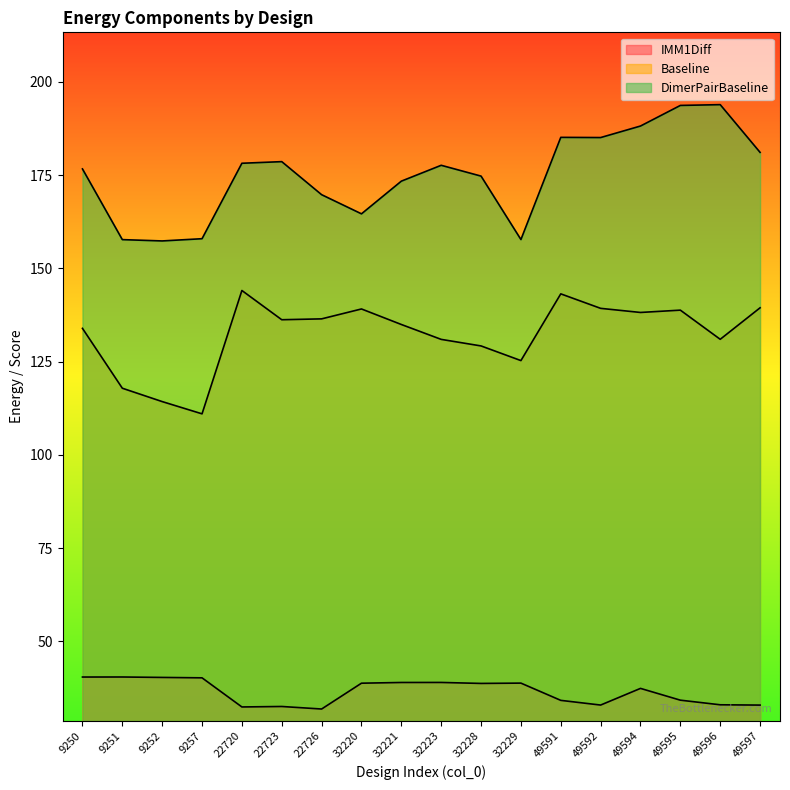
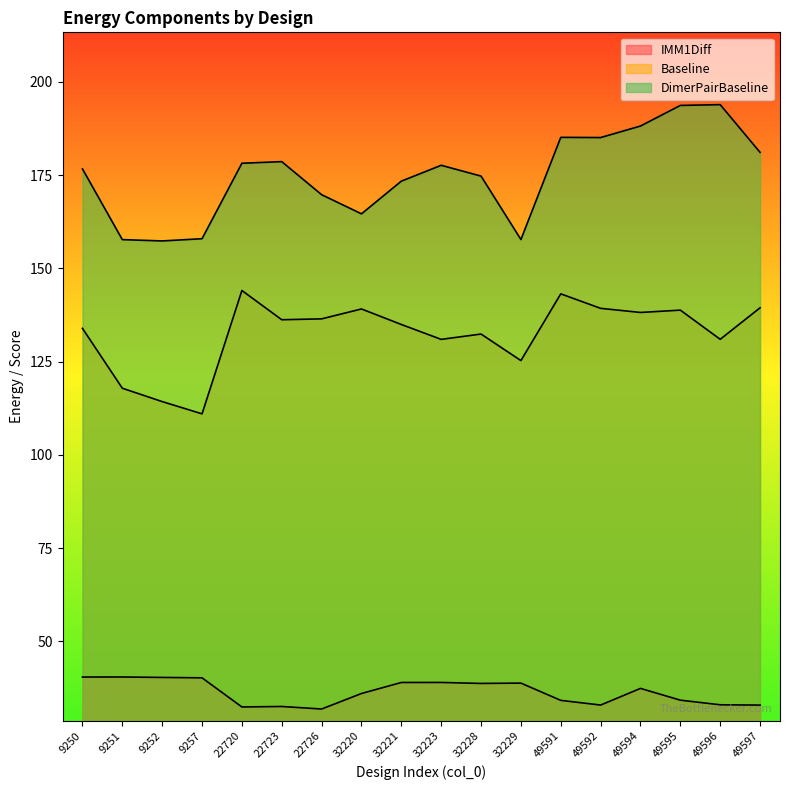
IMM1Diff, 32220: 39 -> 36
Baseline, 32228: 129 -> 132
